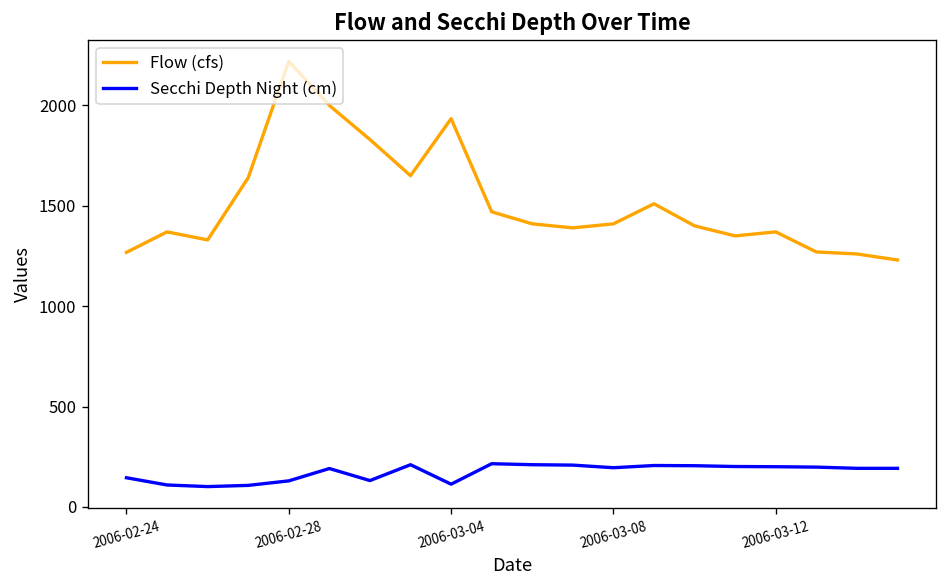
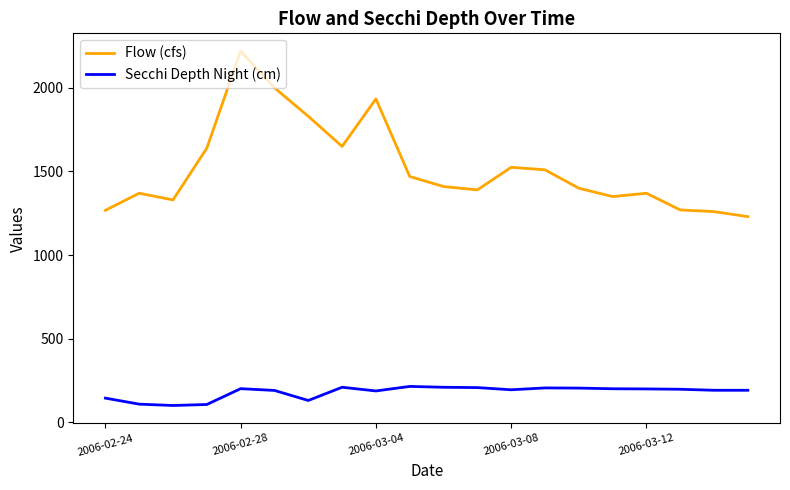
Secchi Depth Night (cm), 2006-02-28: 130 -> 200
Secchi Depth Night (cm), 2006-03-04: 110 -> 190
Flow (cfs), 2006-03-08: 1410 -> 1530
